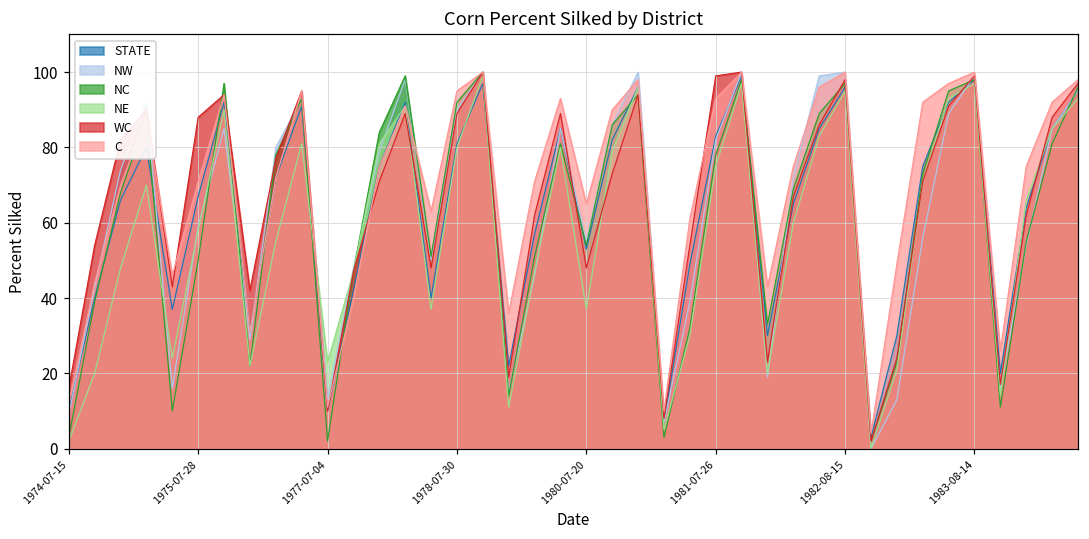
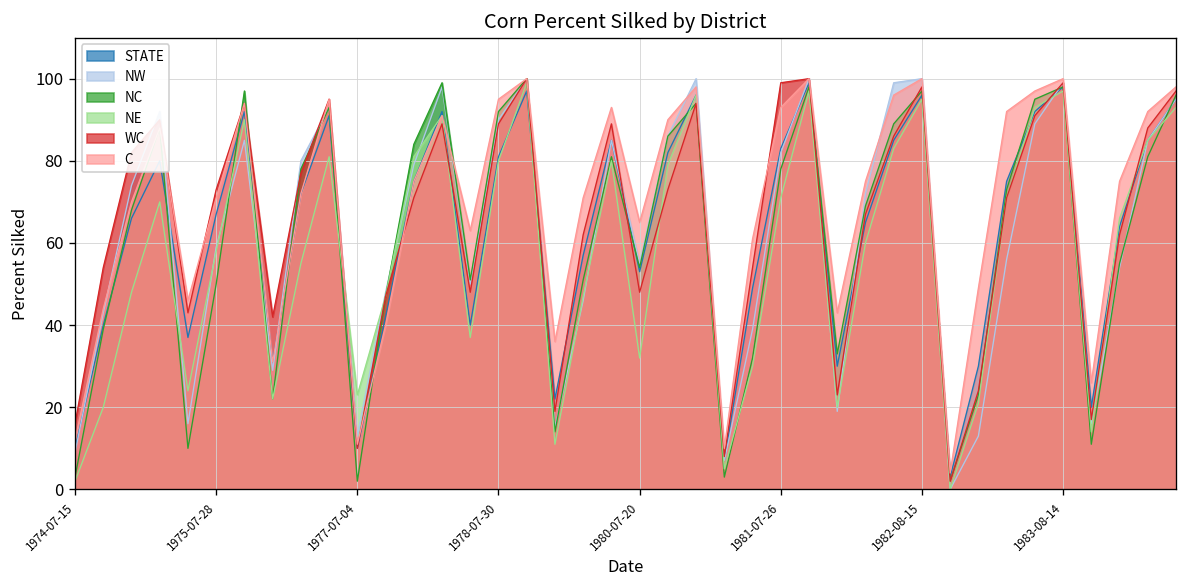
WC, 1975-07-28: 88 -> 73
NE, 1980-07-20: 37 -> 32
NE, 1981-07-26: 75 -> 71
